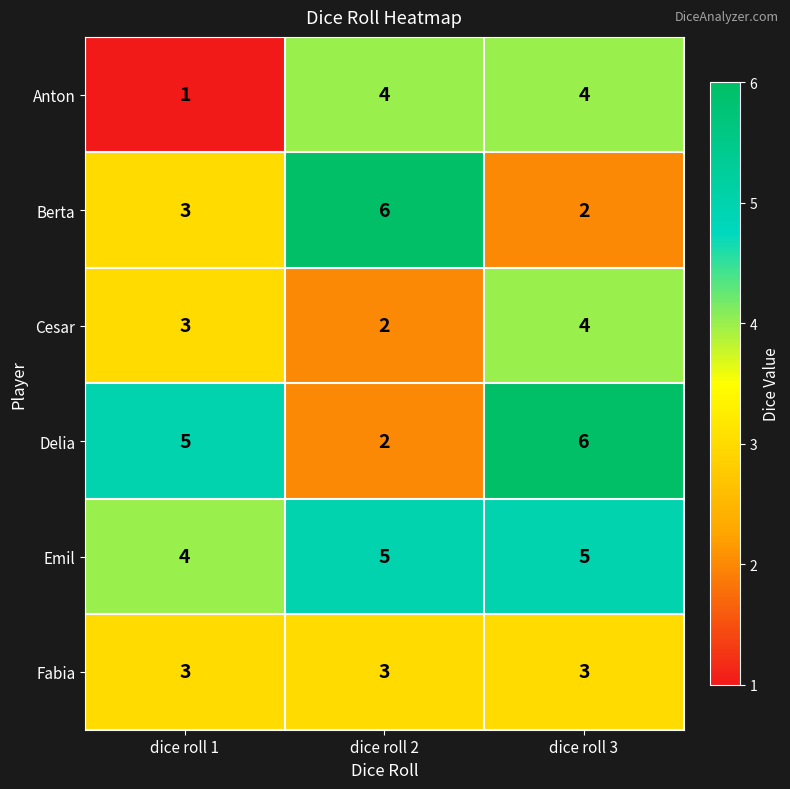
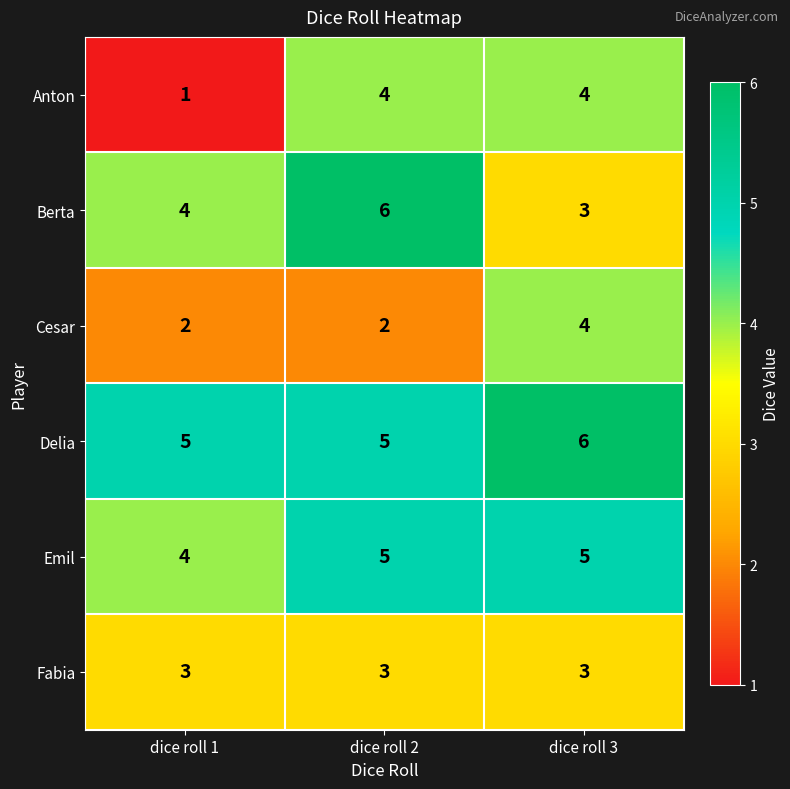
Berta, dice roll 1: 3 -> 4
Berta, dice roll 3: 2 -> 3
Cesar, dice roll 1: 3 -> 2
Delia, dice roll 2: 2 -> 5
